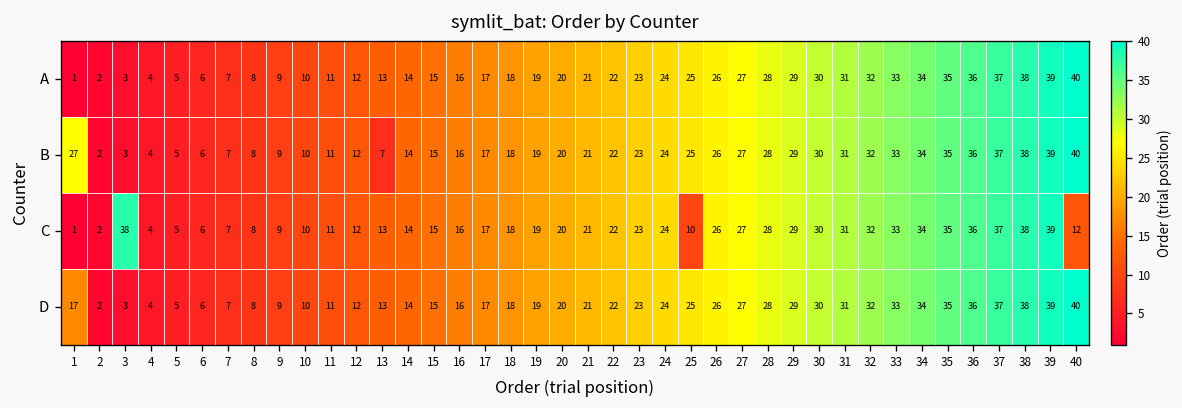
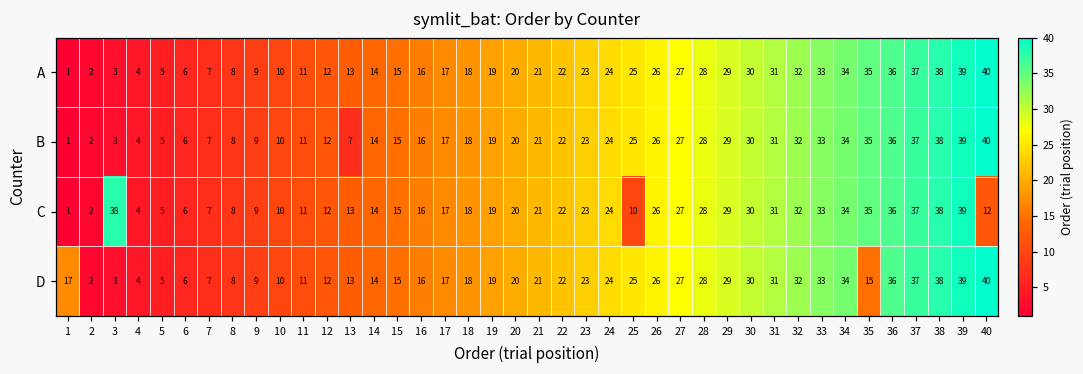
B, 1: 27 -> 1
D, 35: 35 -> 15
